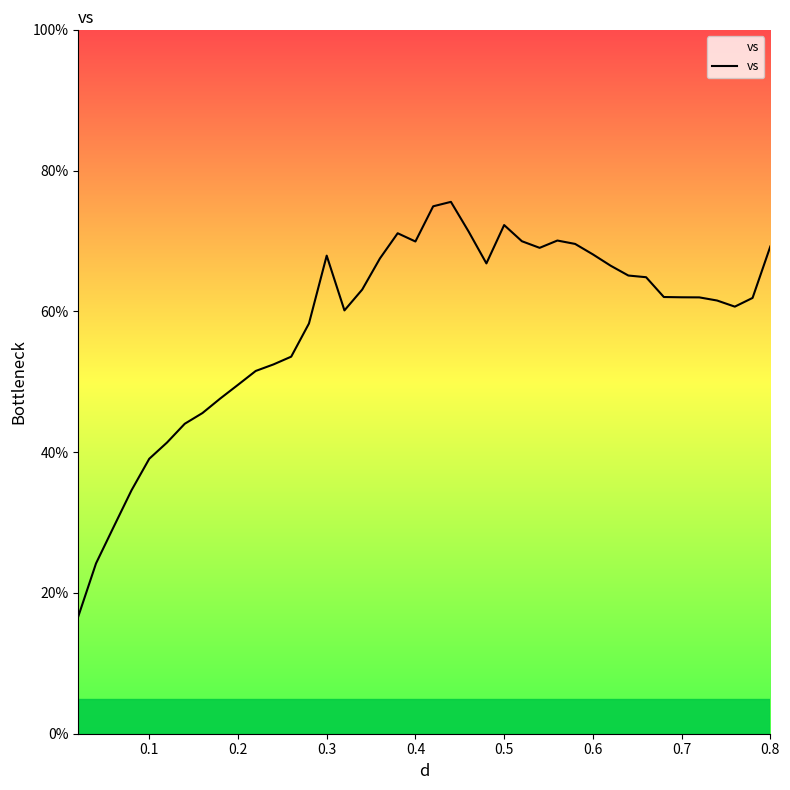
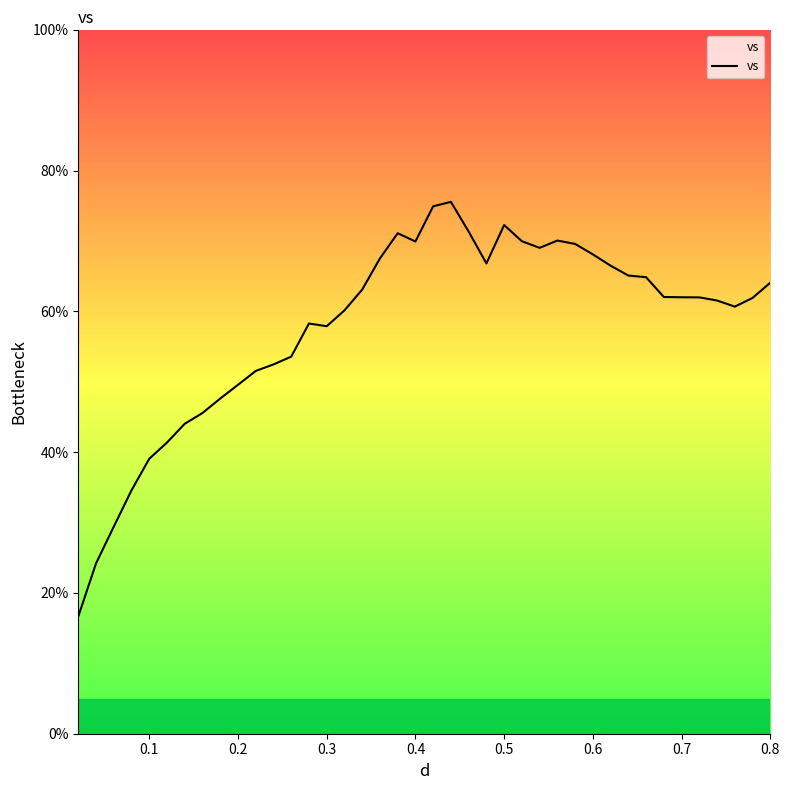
0.3: 68% -> 58%
0.8: 69% -> 64%
